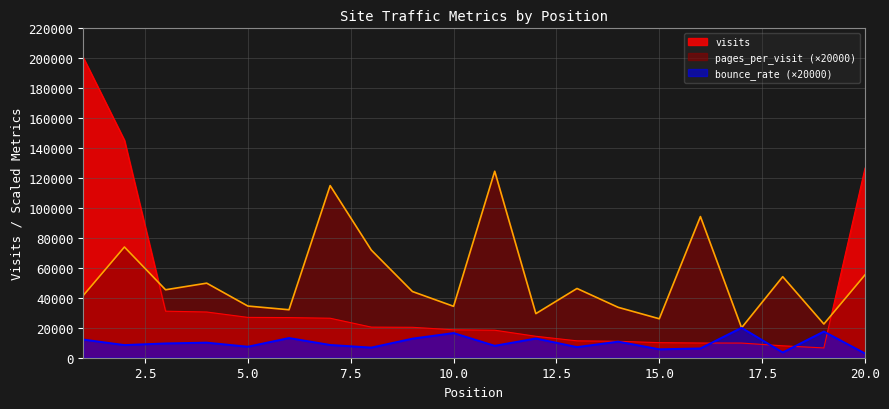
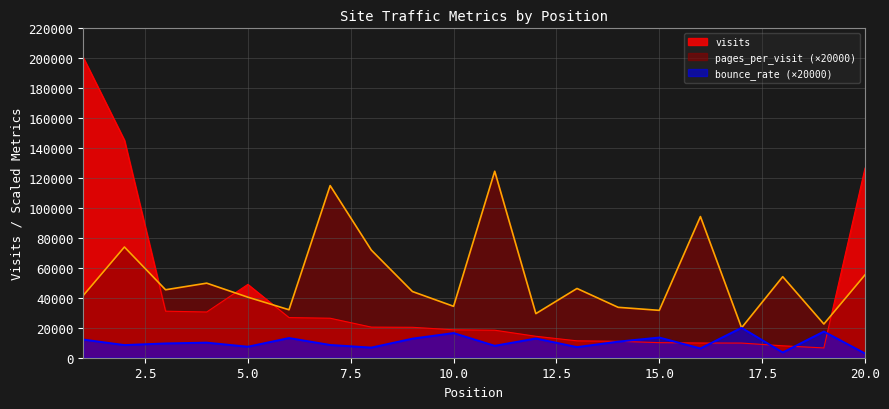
visits, 5.0: 27000 -> 49000
pages_per_visit (×20000), 5.0: 35000 -> 40000
pages_per_visit (×20000), 15.0: 26000 -> 32000
bounce_rate (×20000), 15.0: 6000 -> 13000
